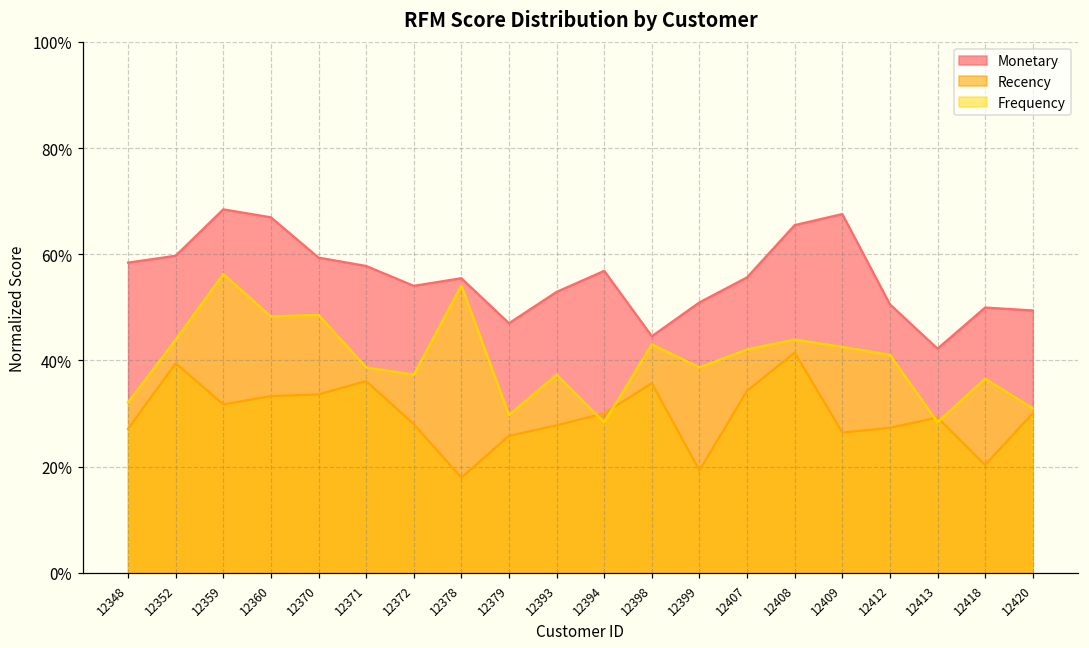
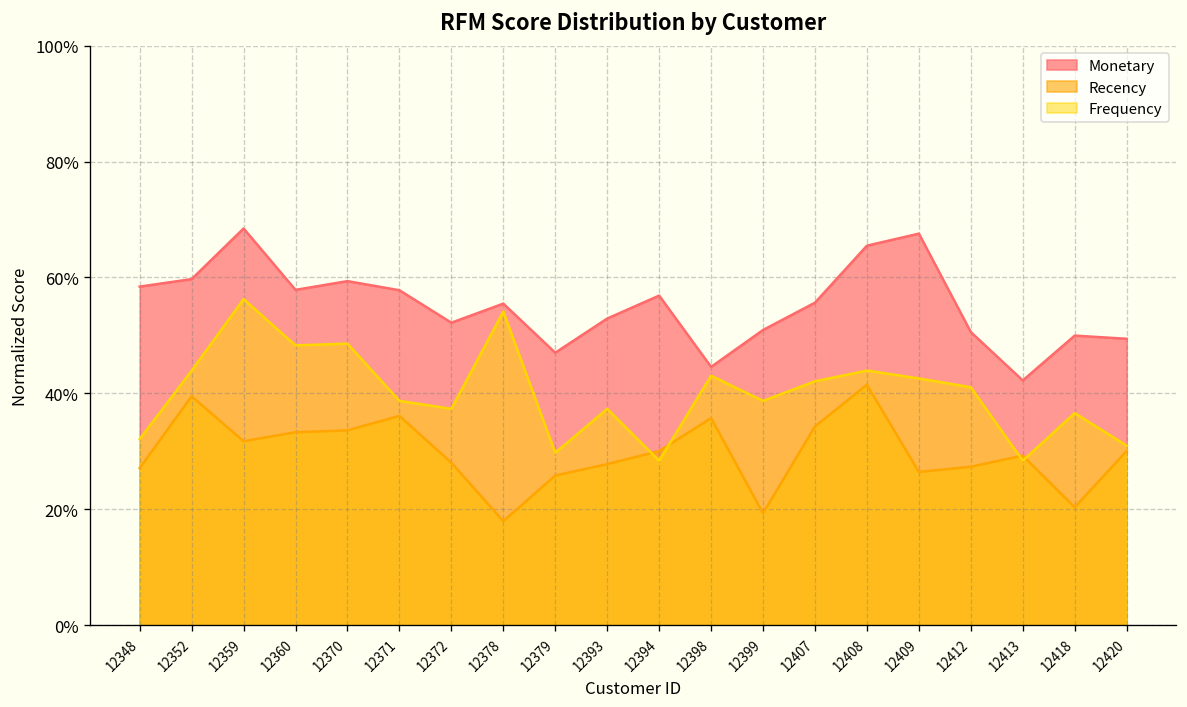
Monetary, 12360: 67% -> 58%
Monetary, 12372: 54% -> 52%
